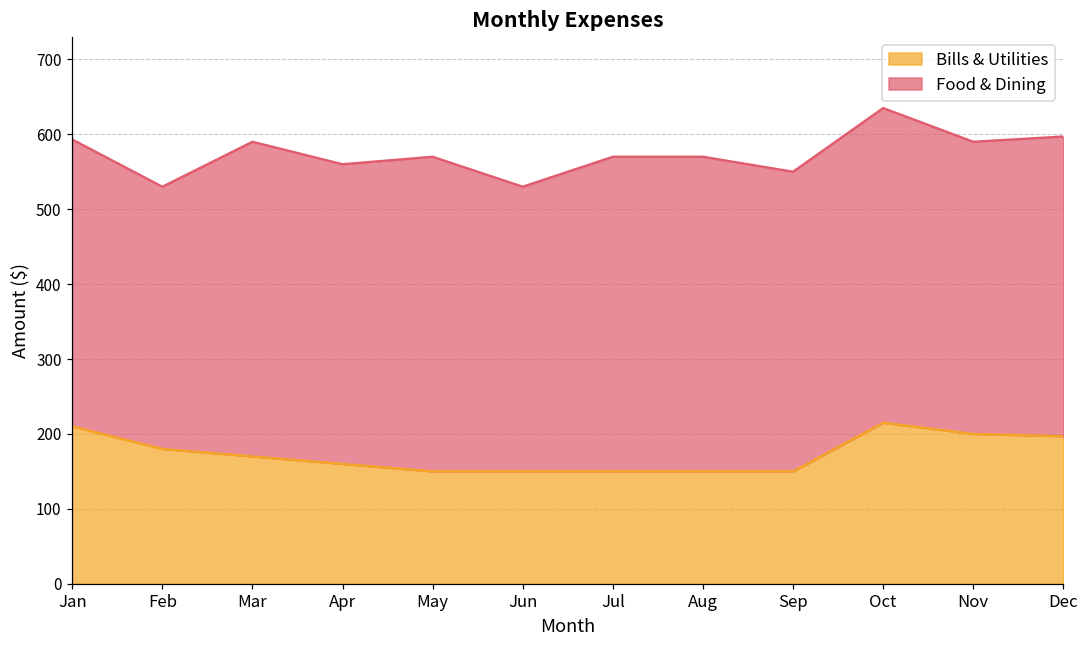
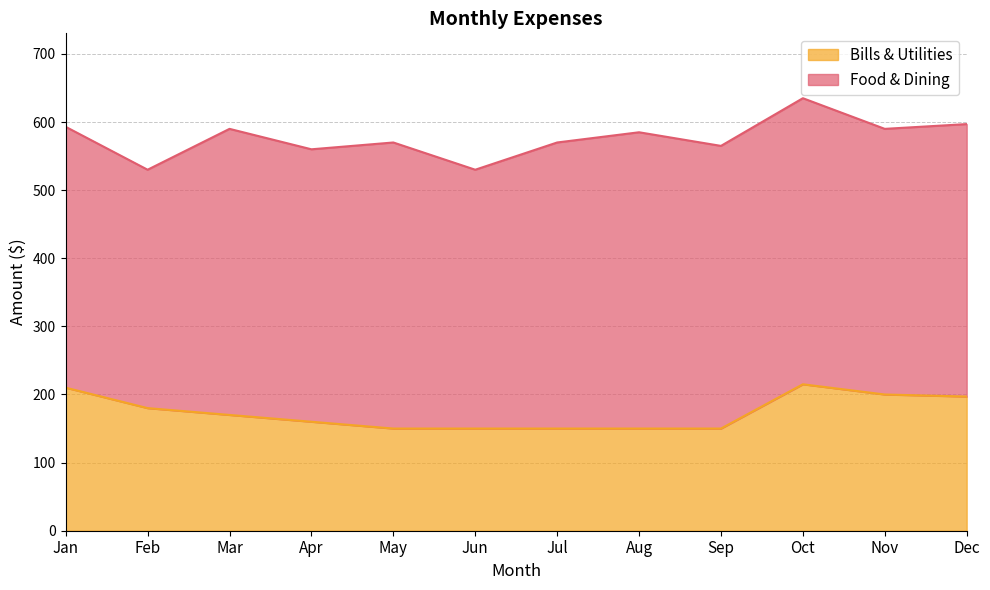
Food & Dining, Aug: 420 -> 440
Food & Dining, Sep: 400 -> 420
